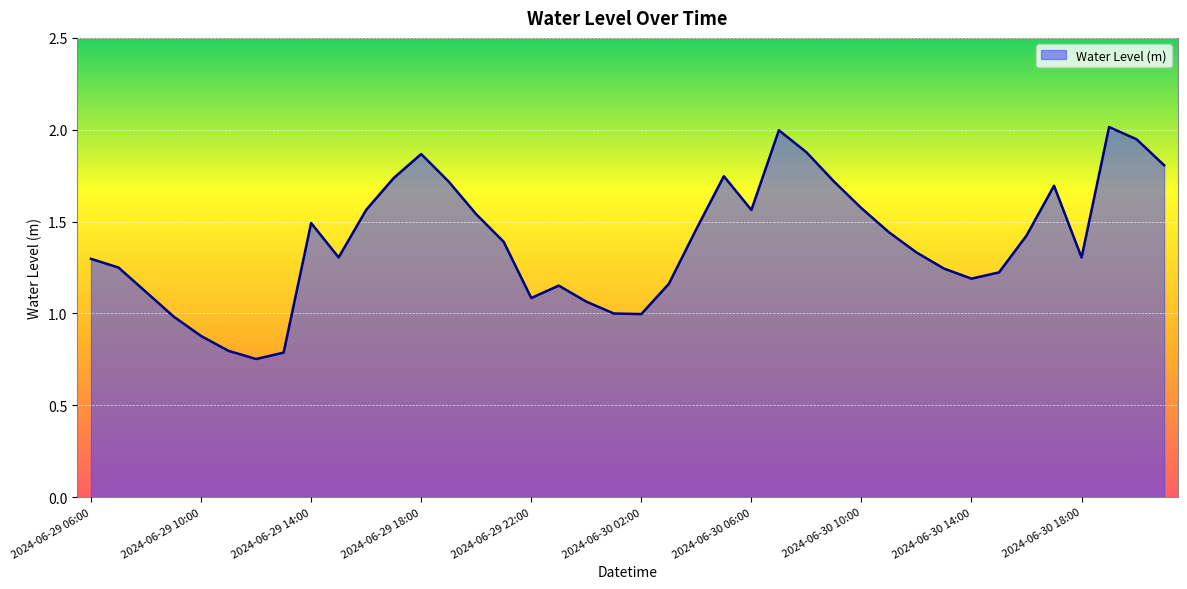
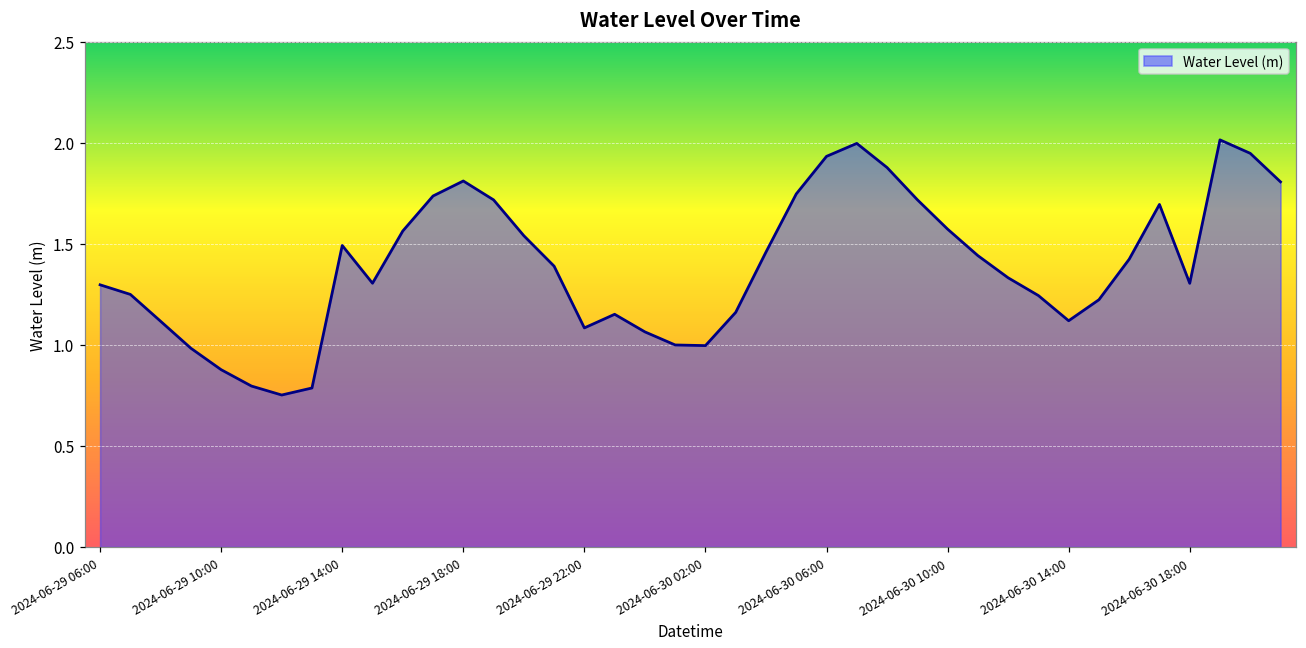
2024-06-29 18:00: 1.87 -> 1.81
2024-06-30 06:00: 1.56 -> 1.93
2024-06-30 14:00: 1.19 -> 1.12
